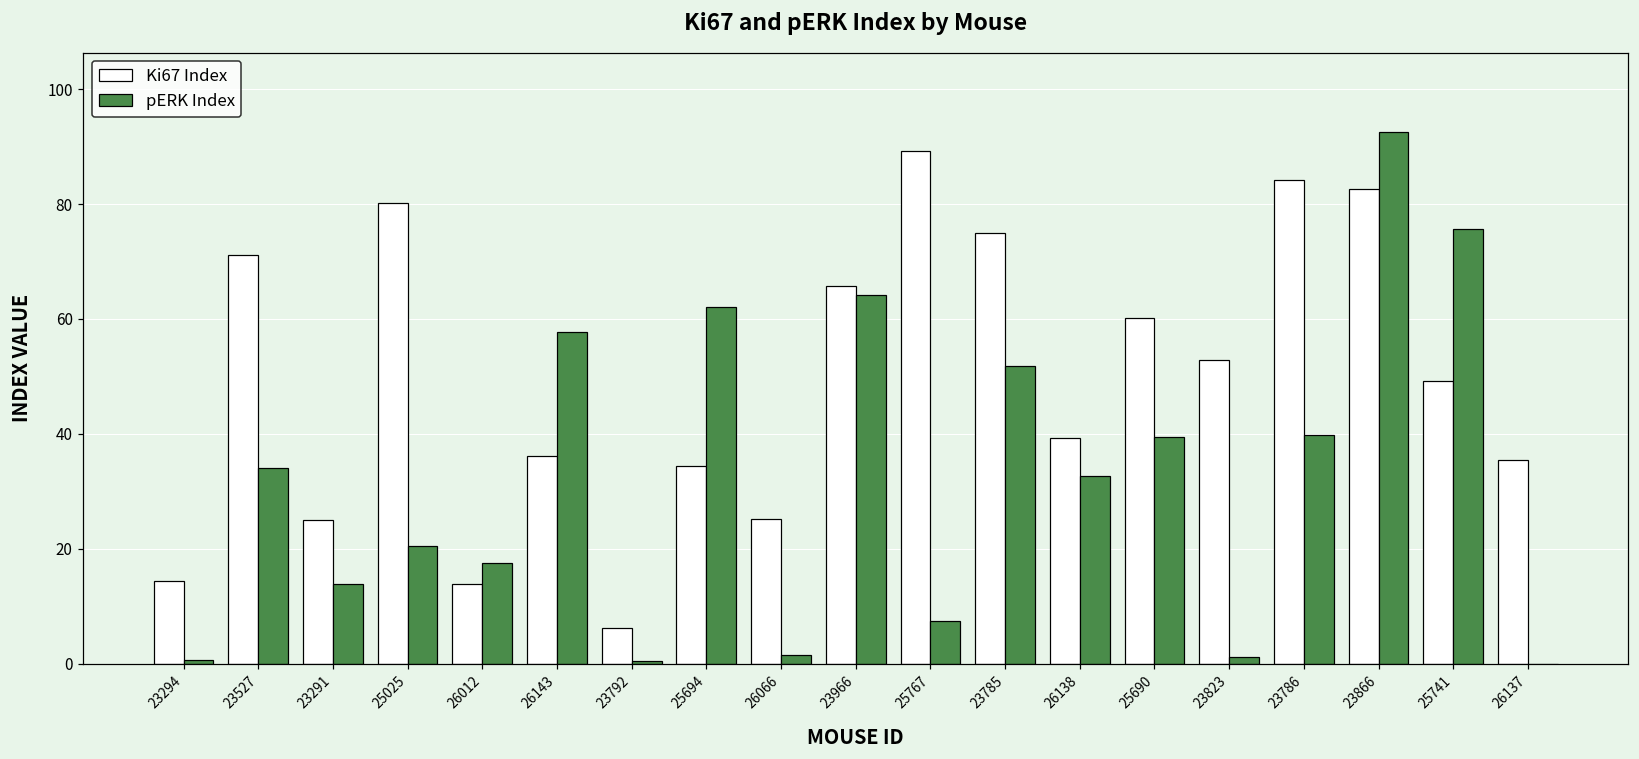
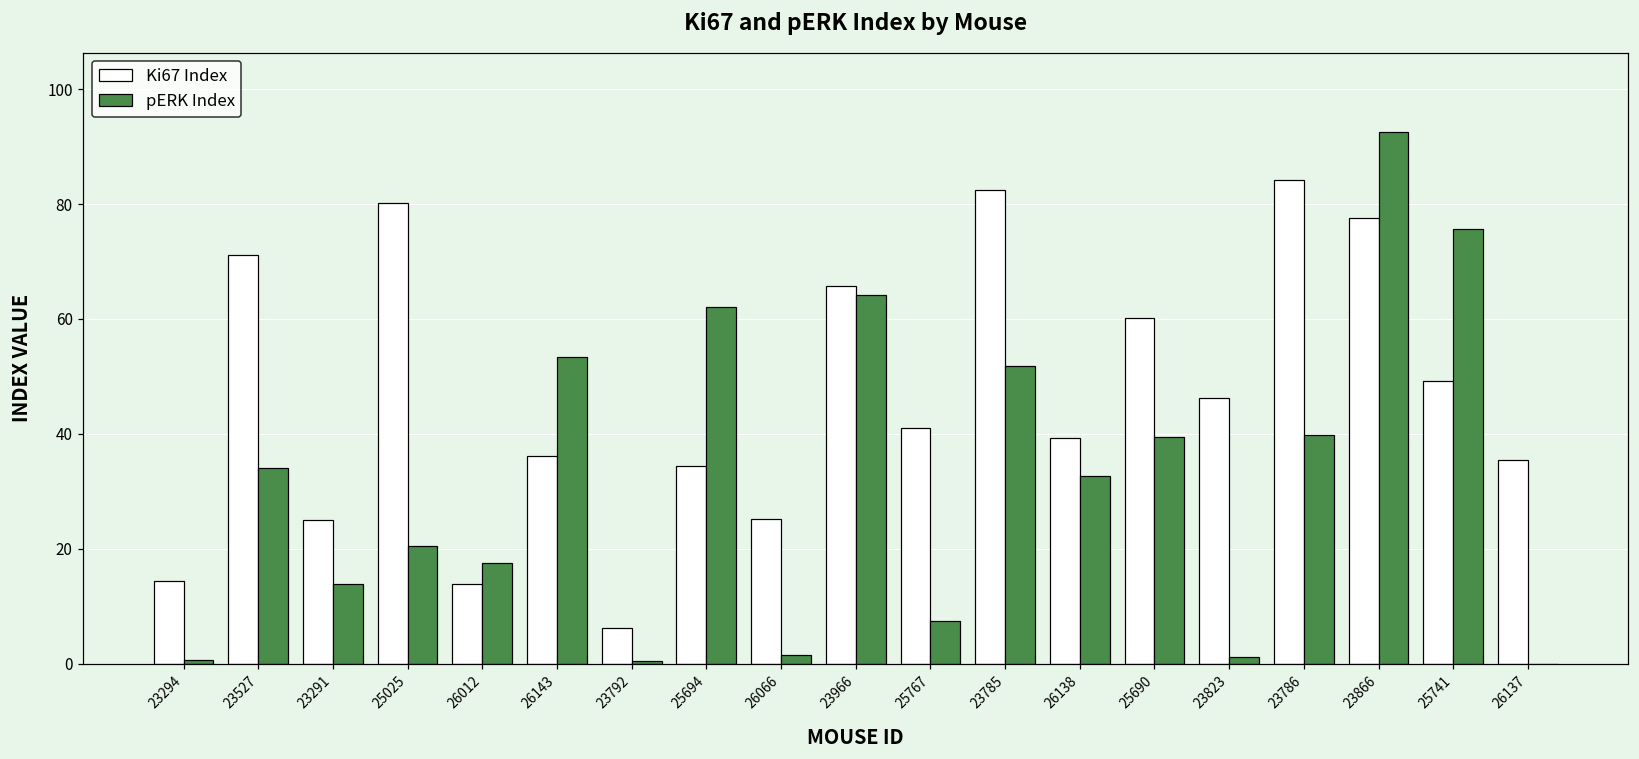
pERK Index, 26143: 58 -> 53
Ki67 Index, 25767: 89 -> 41
Ki67 Index, 23785: 75 -> 82
Ki67 Index, 23823: 53 -> 46
Ki67 Index, 23866: 83 -> 78
